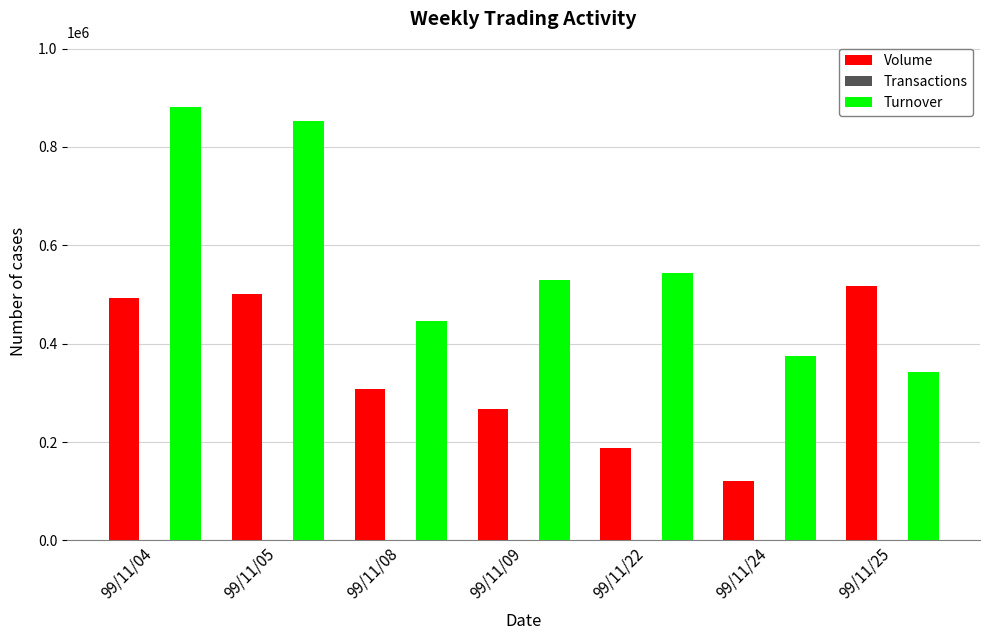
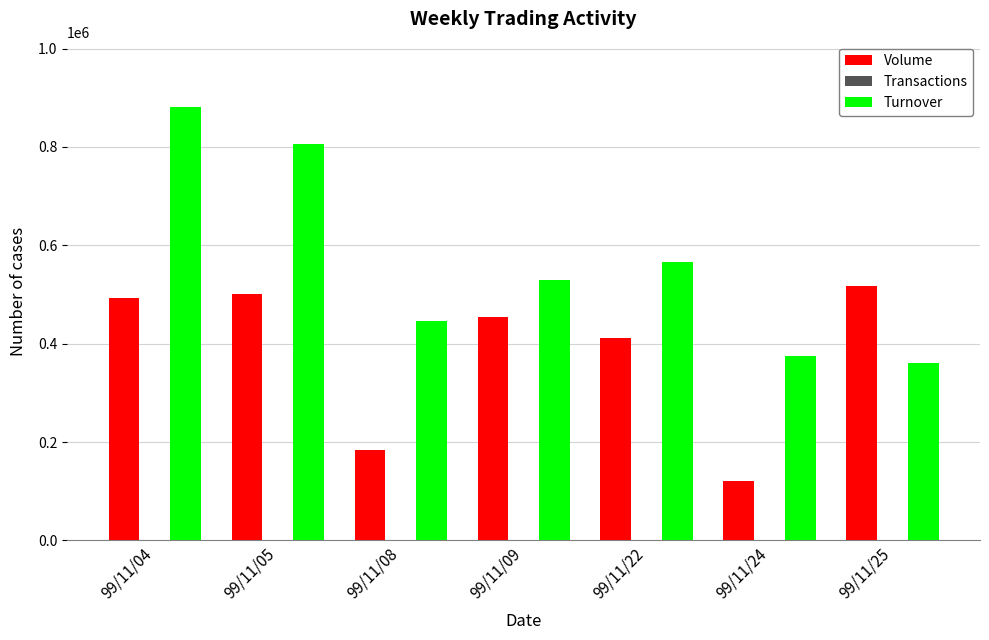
Turnover, 99/11/05: 850000 -> 810000
Volume, 99/11/08: 310000 -> 180000
Volume, 99/11/09: 270000 -> 450000
Volume, 99/11/22: 190000 -> 410000
Turnover, 99/11/22: 540000 -> 570000
Turnover, 99/11/25: 340000 -> 360000
